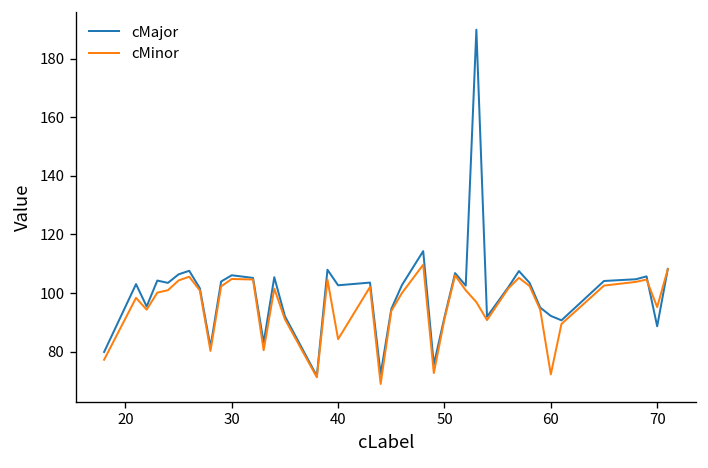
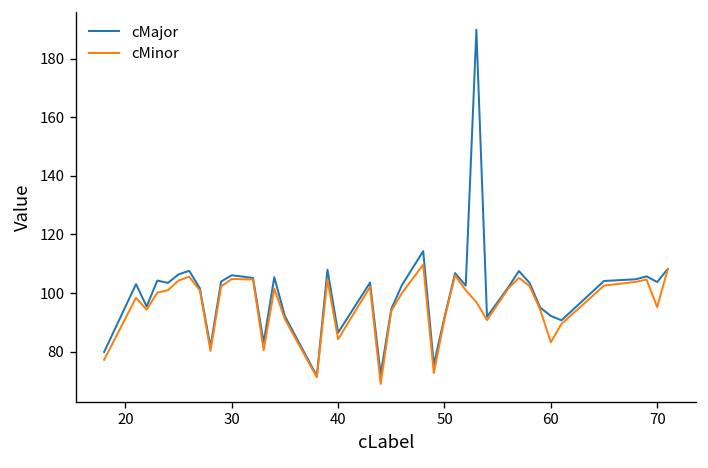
cMajor, 40: 103 -> 86
cMinor, 60: 72 -> 83
cMajor, 70: 89 -> 104
